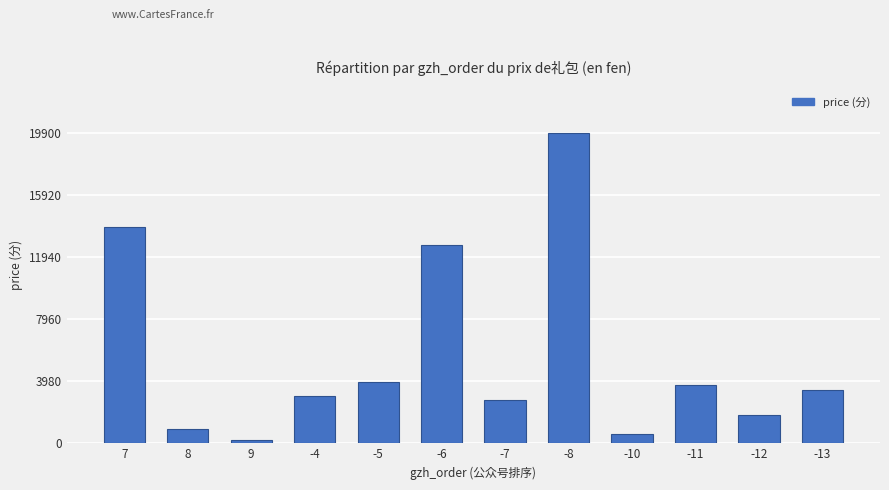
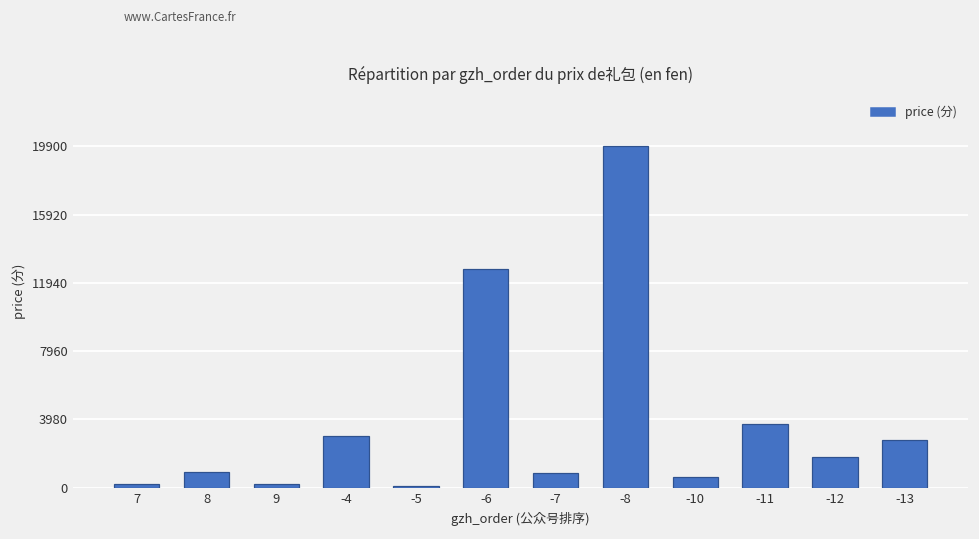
7: 13800 -> 200
-5: 3900 -> 100
-7: 2800 -> 800
-13: 3400 -> 2800
